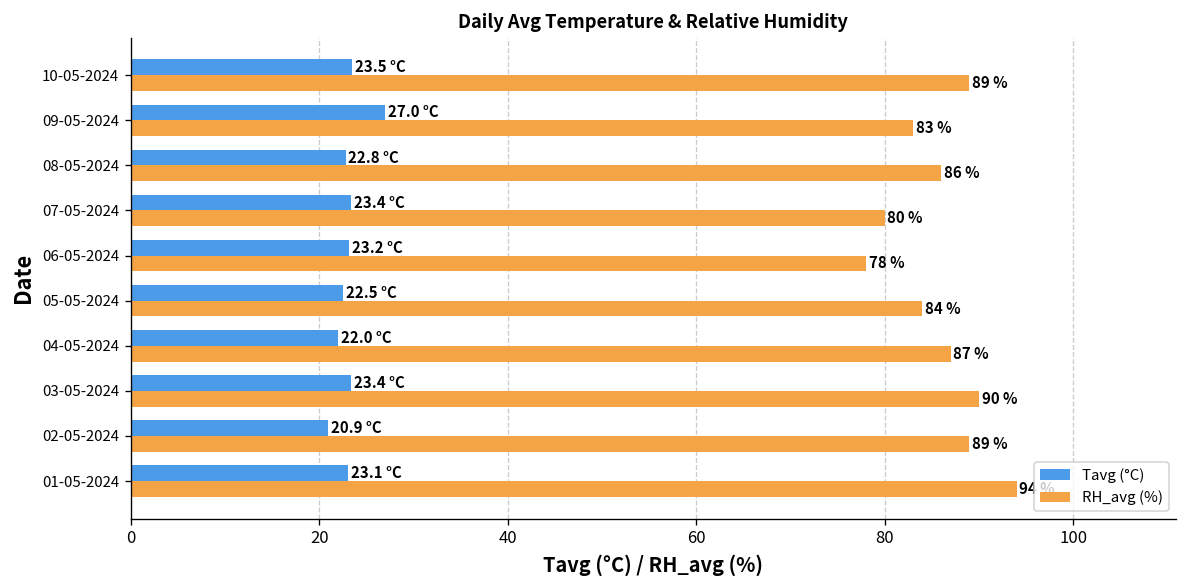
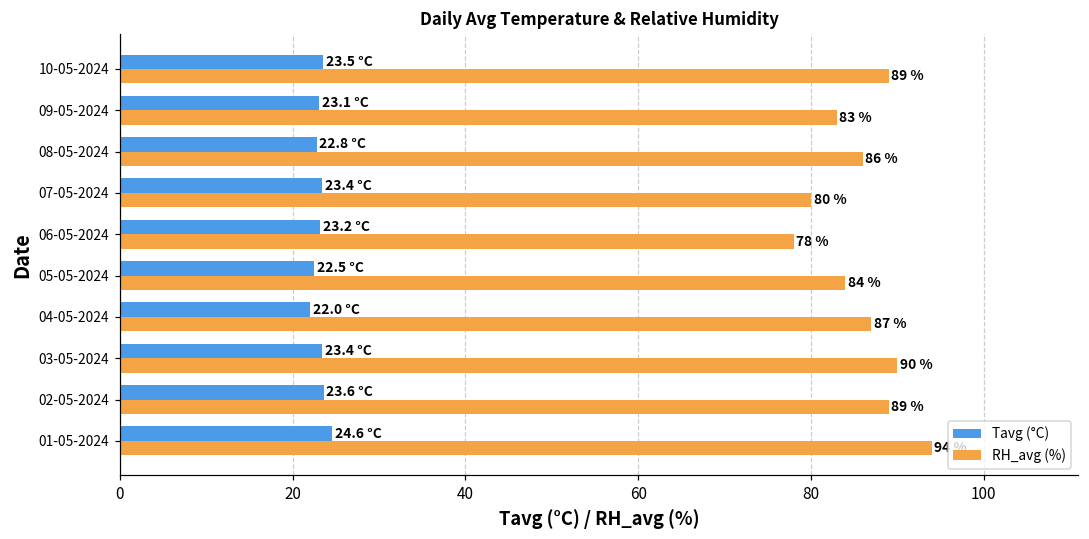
Tavg (°C), 09-05-2024: 27.0 -> 23.1
Tavg (°C), 02-05-2024: 20.9 -> 23.6
Tavg (°C), 01-05-2024: 23.1 -> 24.6
